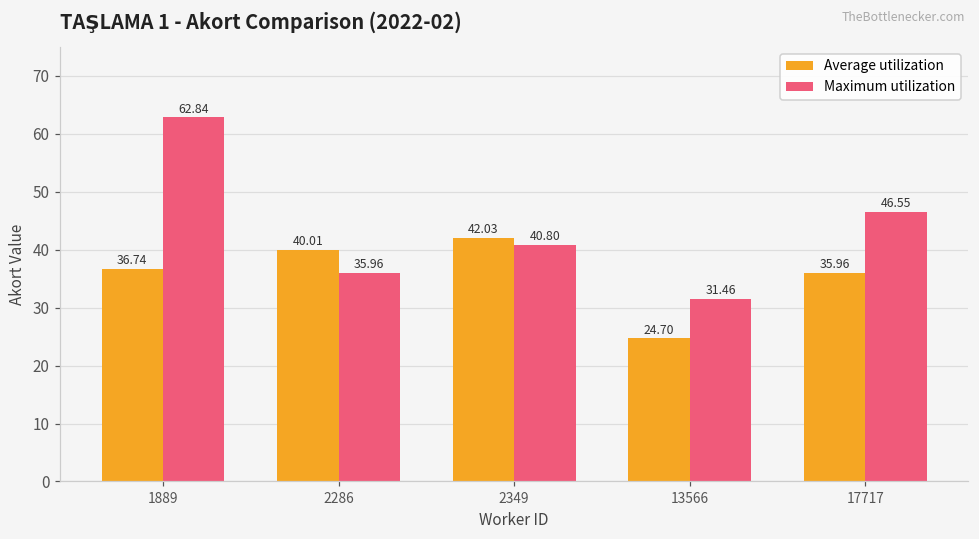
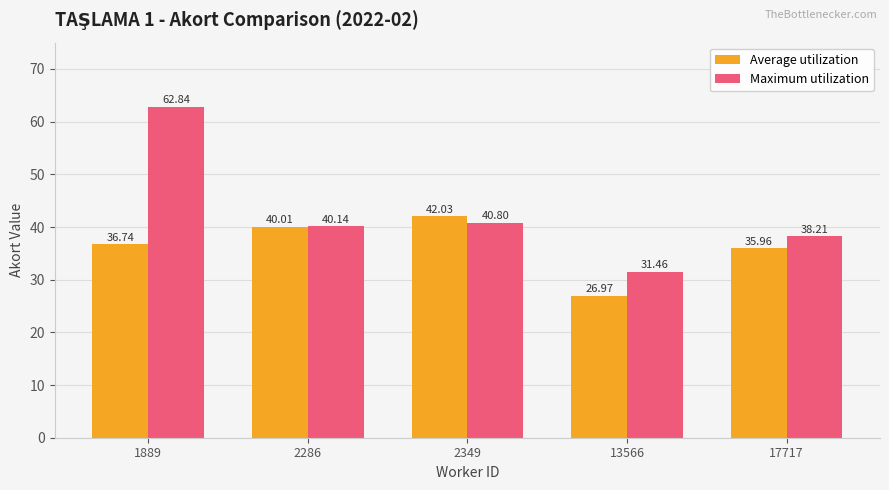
Maximum utilization, 2286: 35.96 -> 40.14
Average utilization, 13566: 24.70 -> 26.97
Maximum utilization, 17717: 46.55 -> 38.21
